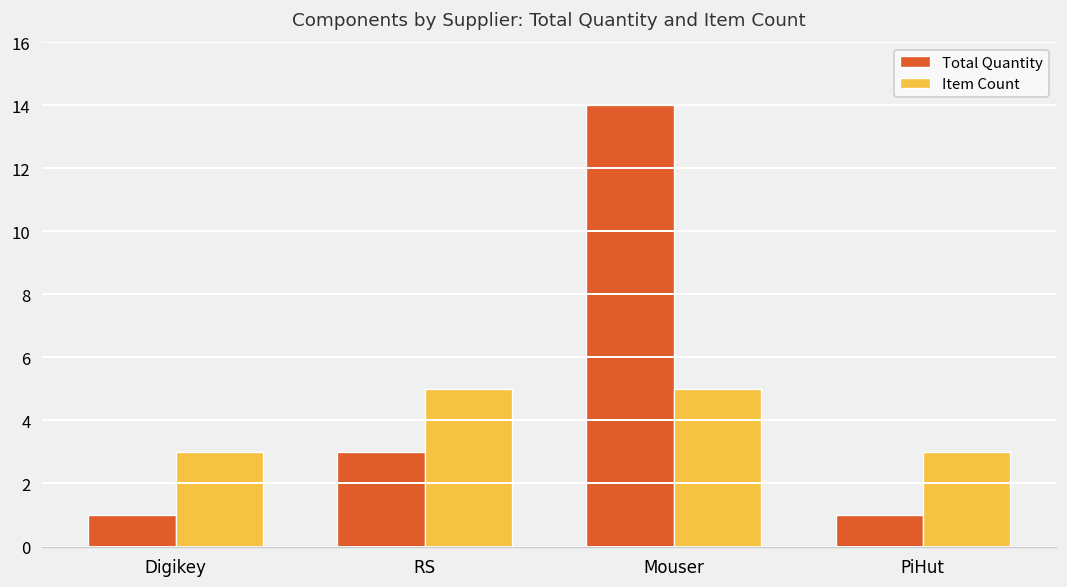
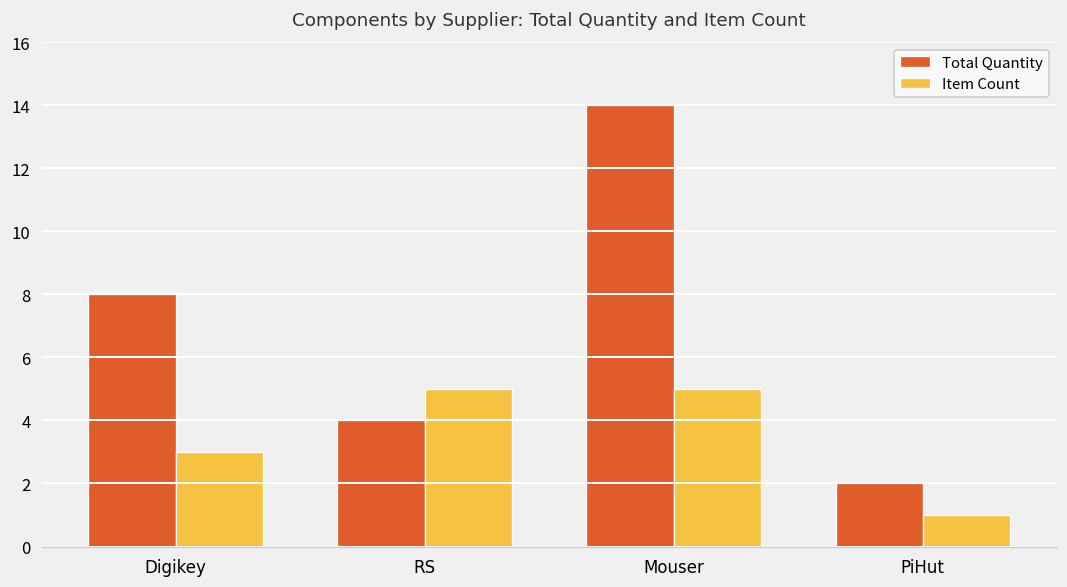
Total Quantity, Digikey: 1 -> 8
Total Quantity, RS: 3 -> 4
Total Quantity, PiHut: 1 -> 2
Item Count, PiHut: 3 -> 1
